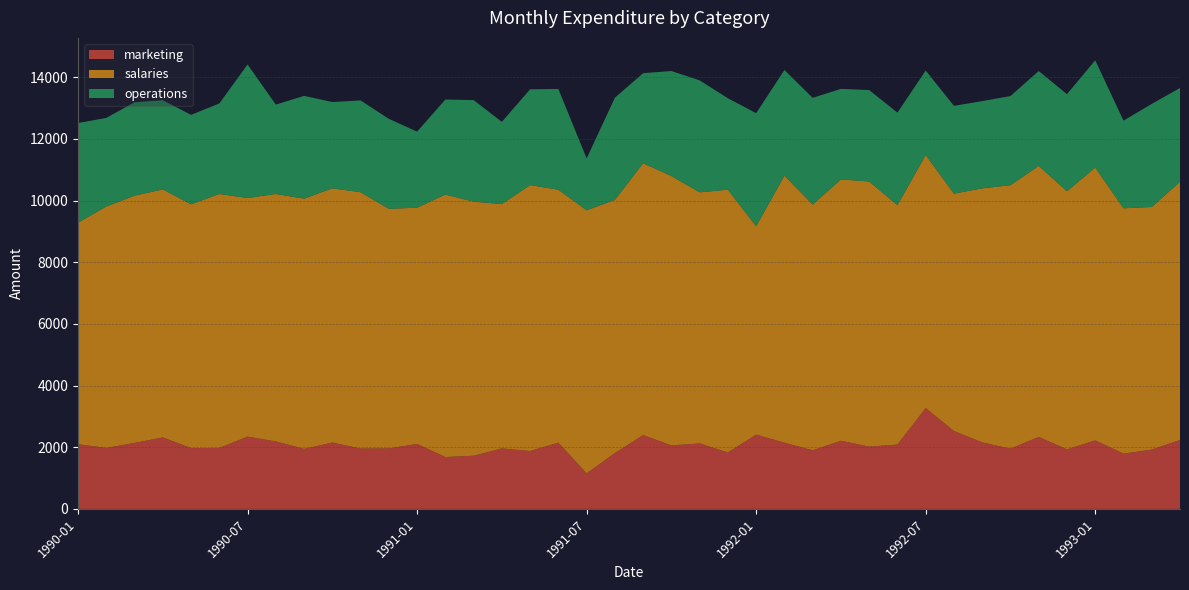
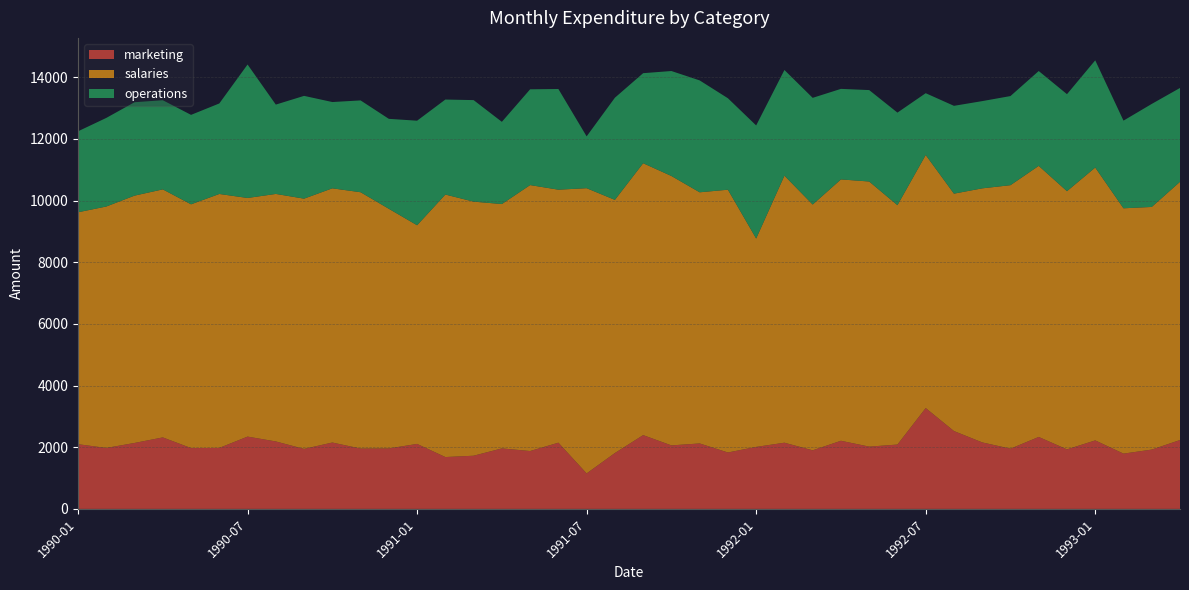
salaries, 1990-01: 7200 -> 7500
operations, 1990-01: 3200 -> 2600
salaries, 1991-01: 7700 -> 7100
operations, 1991-01: 2500 -> 3400
salaries, 1991-07: 8500 -> 9300
marketing, 1992-01: 2400 -> 2000
operations, 1992-07: 2700 -> 2000
